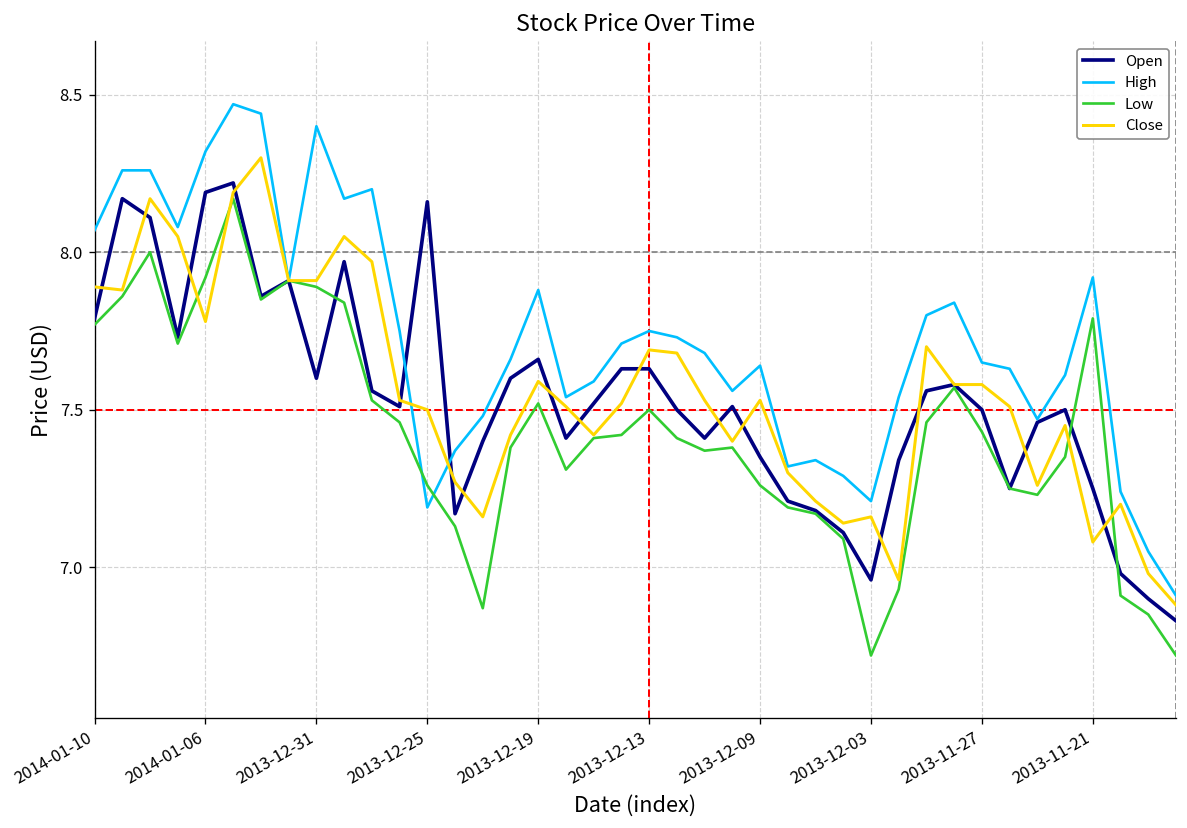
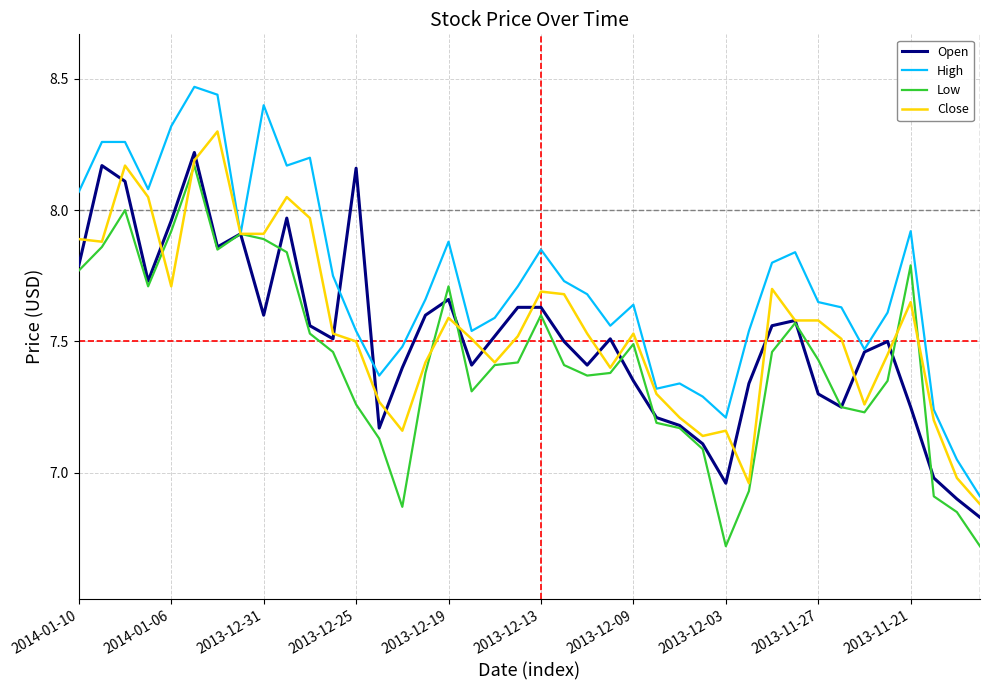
Open, 2014-01-06: 8.19 -> 7.96
Close, 2014-01-06: 7.78 -> 7.71
High, 2013-12-25: 7.19 -> 7.54
Low, 2013-12-19: 7.52 -> 7.71
High, 2013-12-13: 7.75 -> 7.85
Low, 2013-12-13: 7.5 -> 7.6
Low, 2013-12-09: 7.26 -> 7.49
Open, 2013-11-27: 7.5 -> 7.3
Close, 2013-11-21: 7.08 -> 7.65
